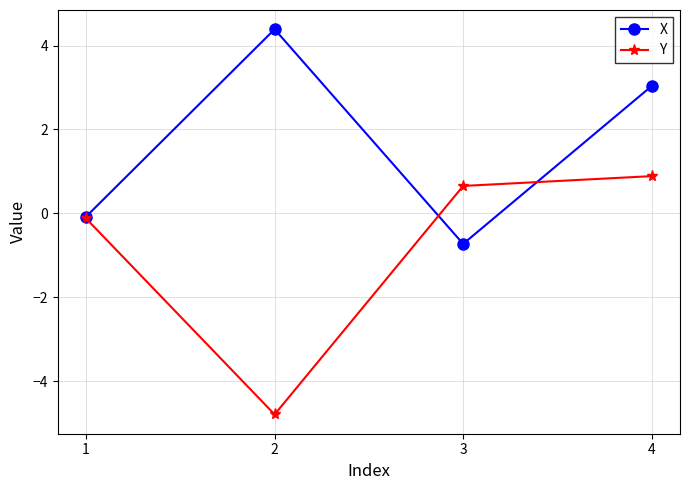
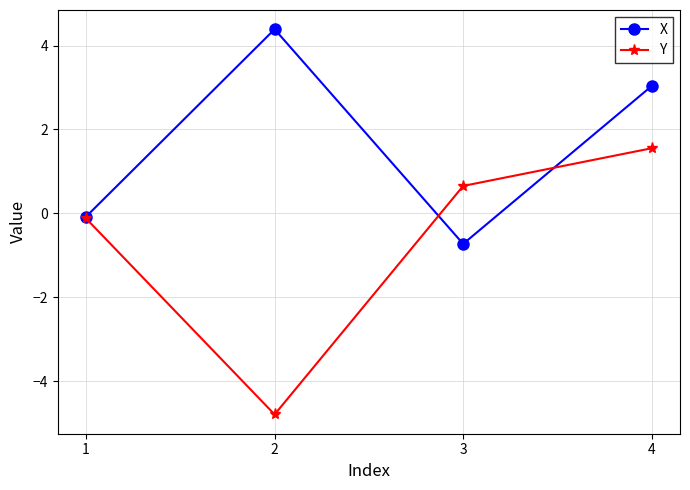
Y, 4: 0.9 -> 1.6
